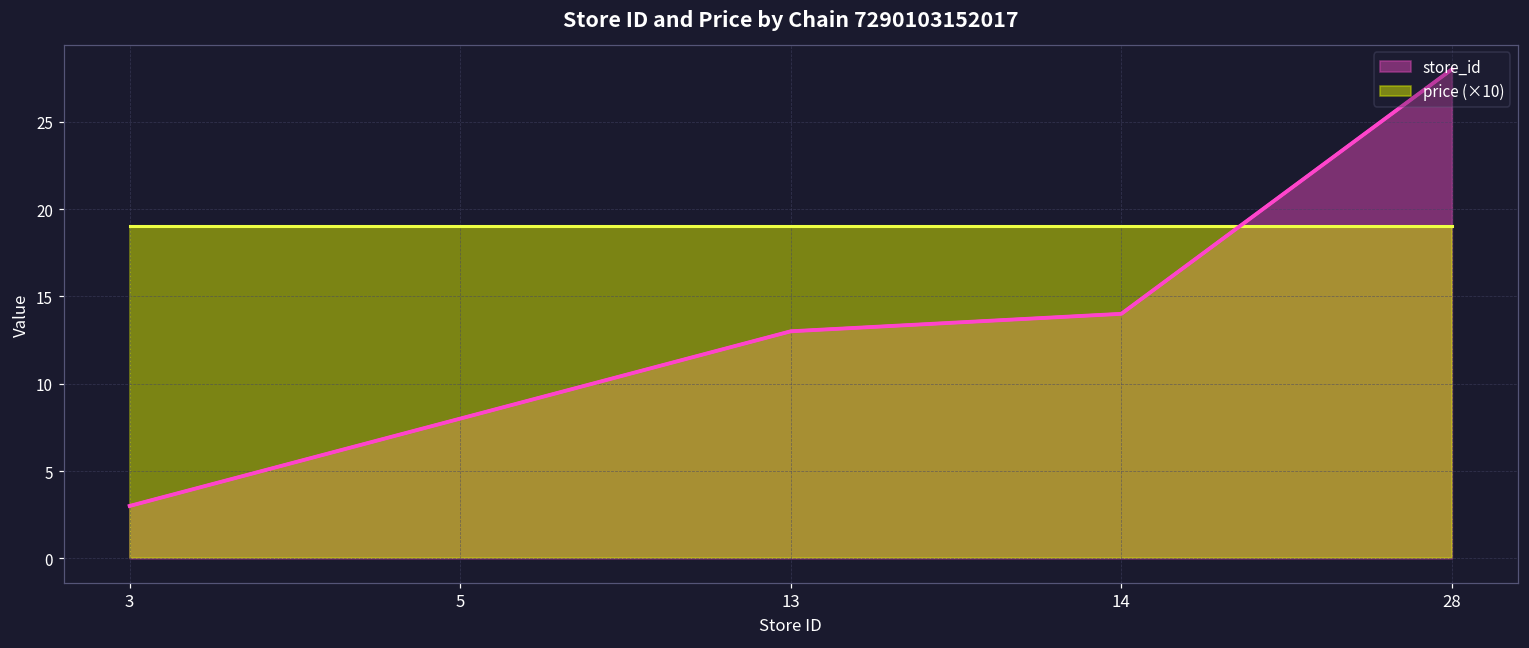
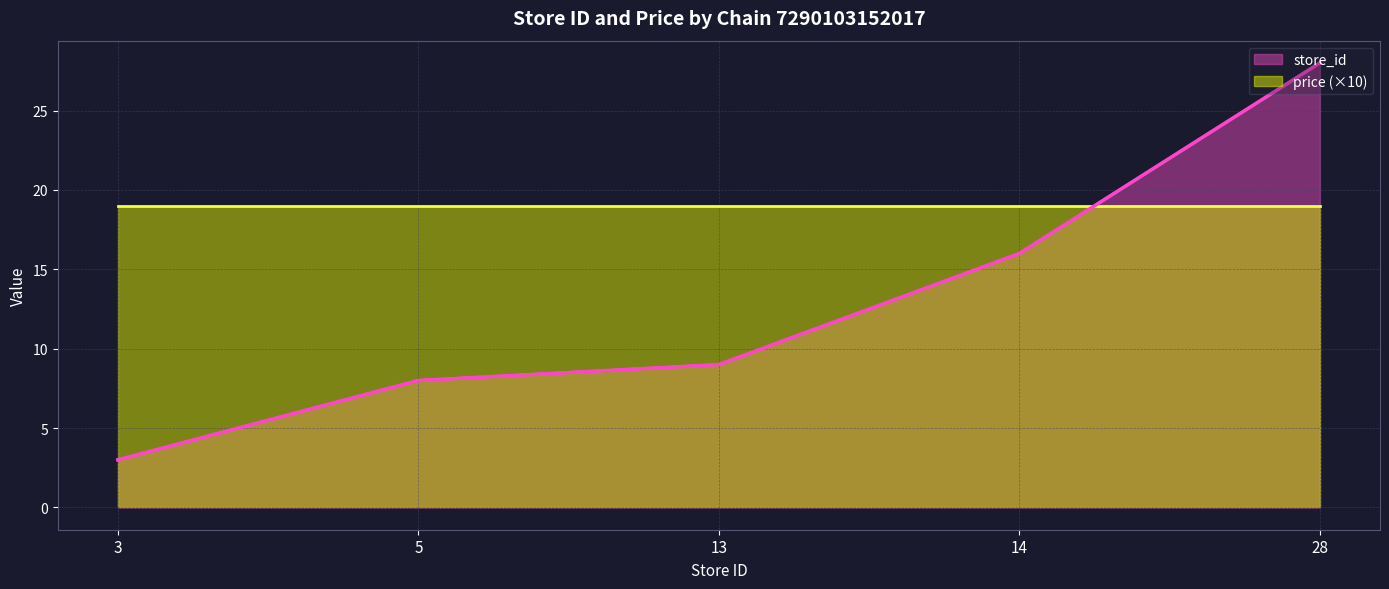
store_id, 13: 13 -> 9
store_id, 14: 14 -> 16
